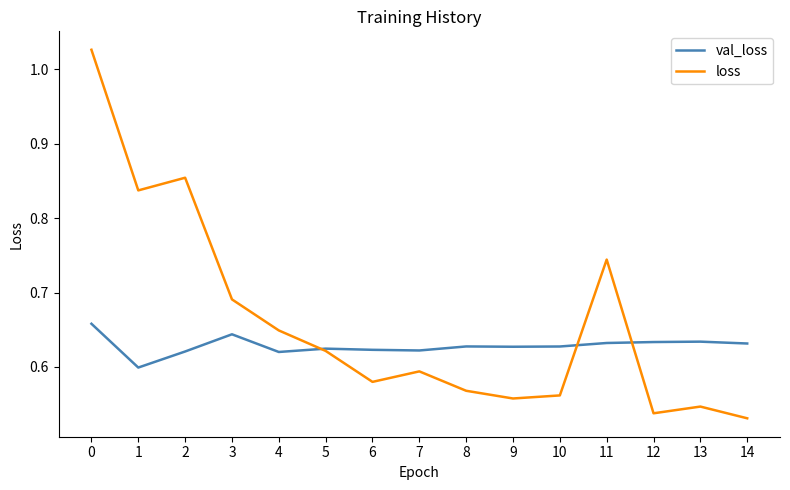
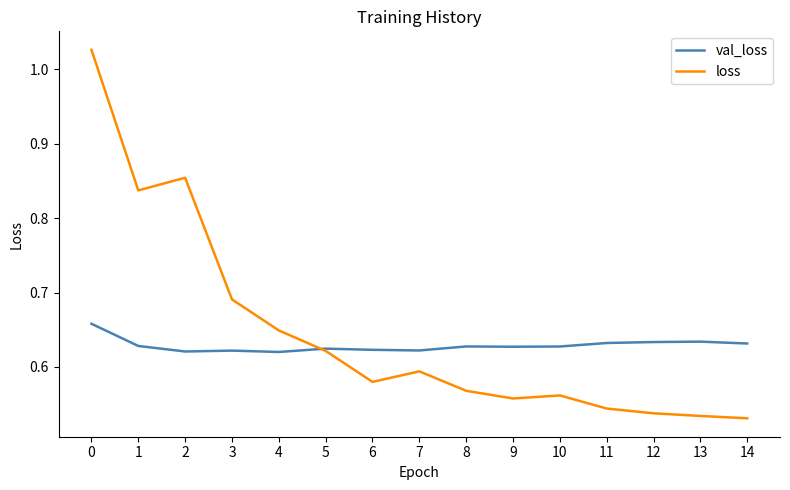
val_loss, 1: 0.60 -> 0.63
val_loss, 3: 0.64 -> 0.62
loss, 11: 0.74 -> 0.54
loss, 13: 0.55 -> 0.53
